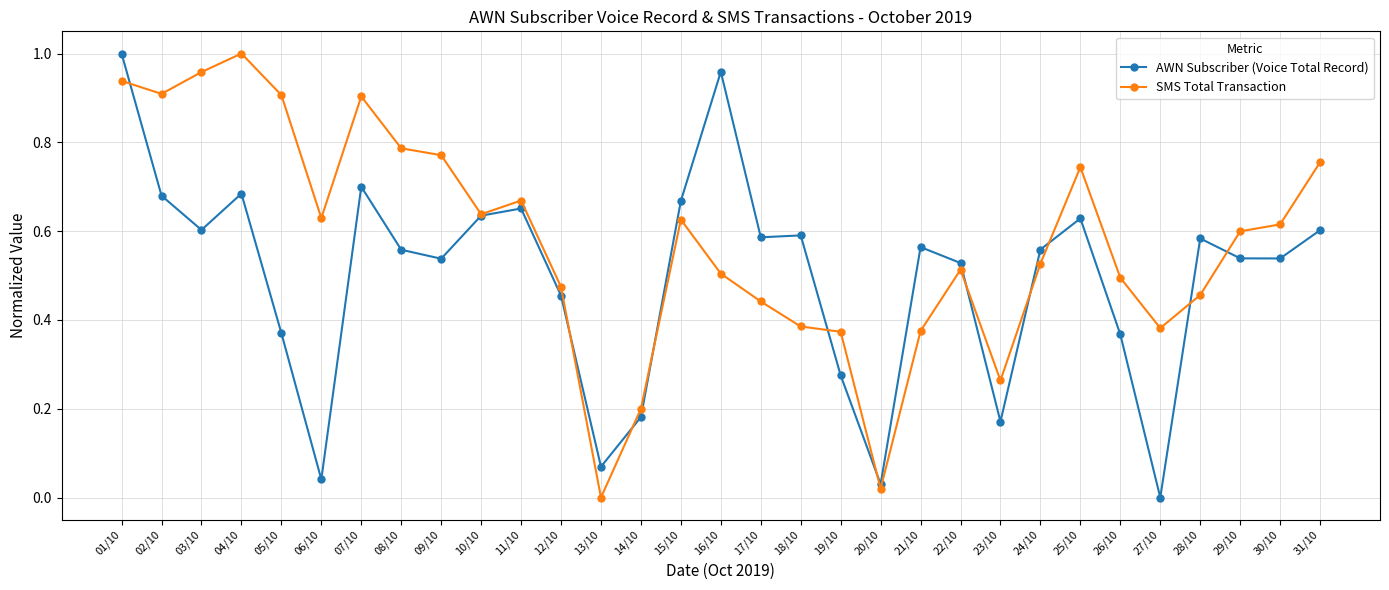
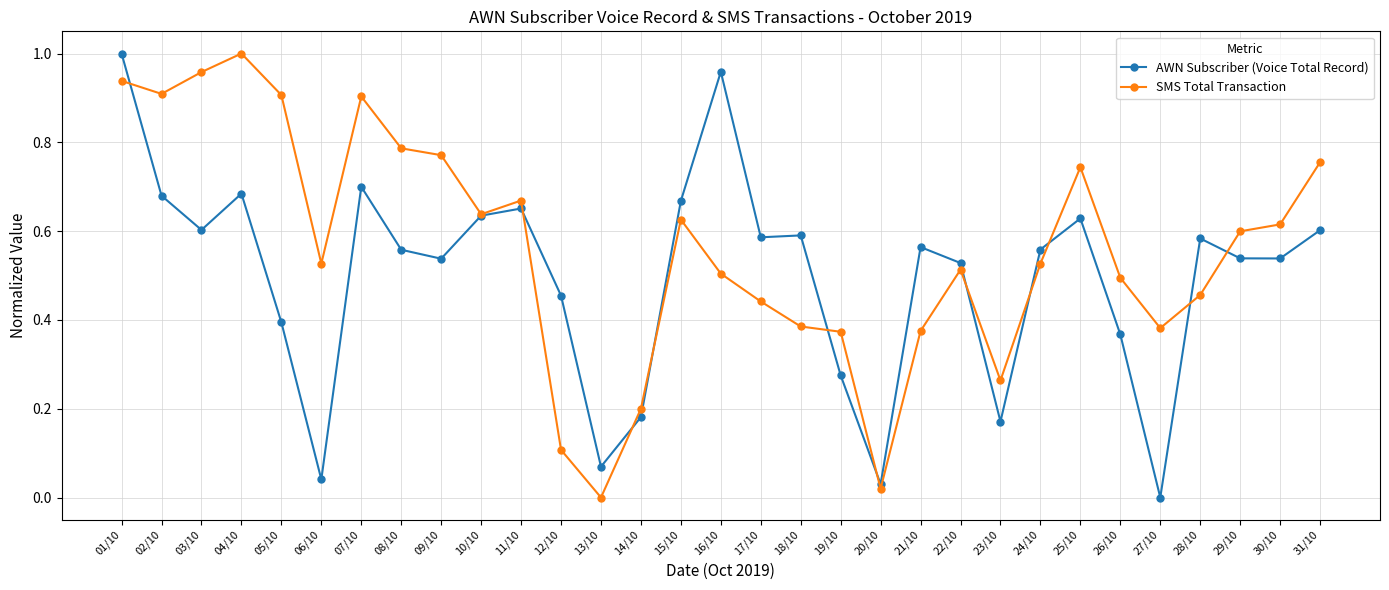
AWN Subscriber (Voice Total Record), 05/10: 0.37 -> 0.39
SMS Total Transaction, 06/10: 0.63 -> 0.53
SMS Total Transaction, 12/10: 0.47 -> 0.11
